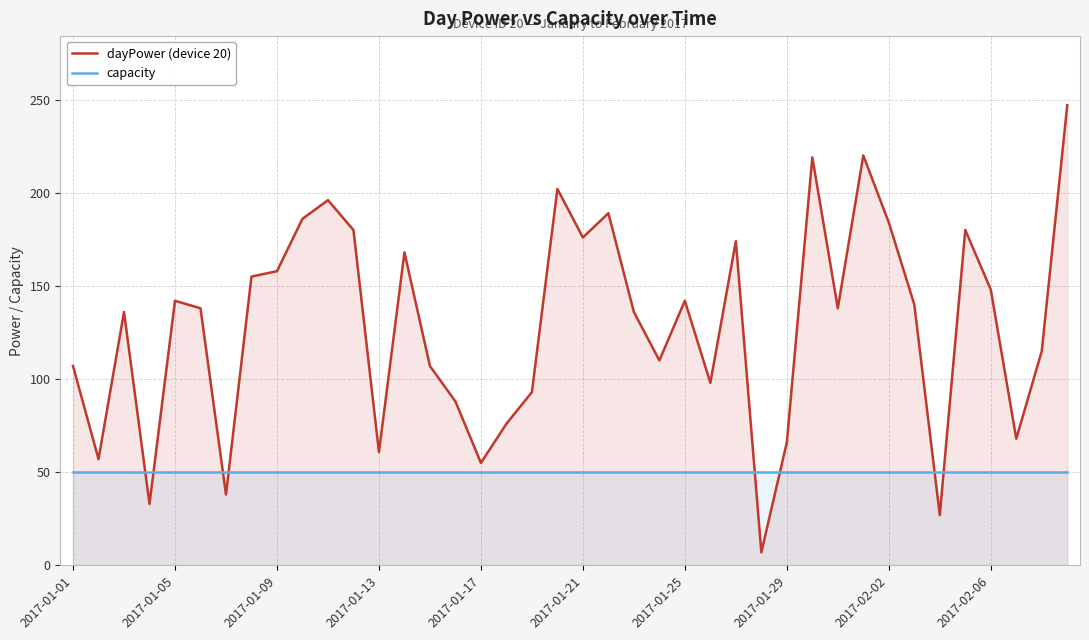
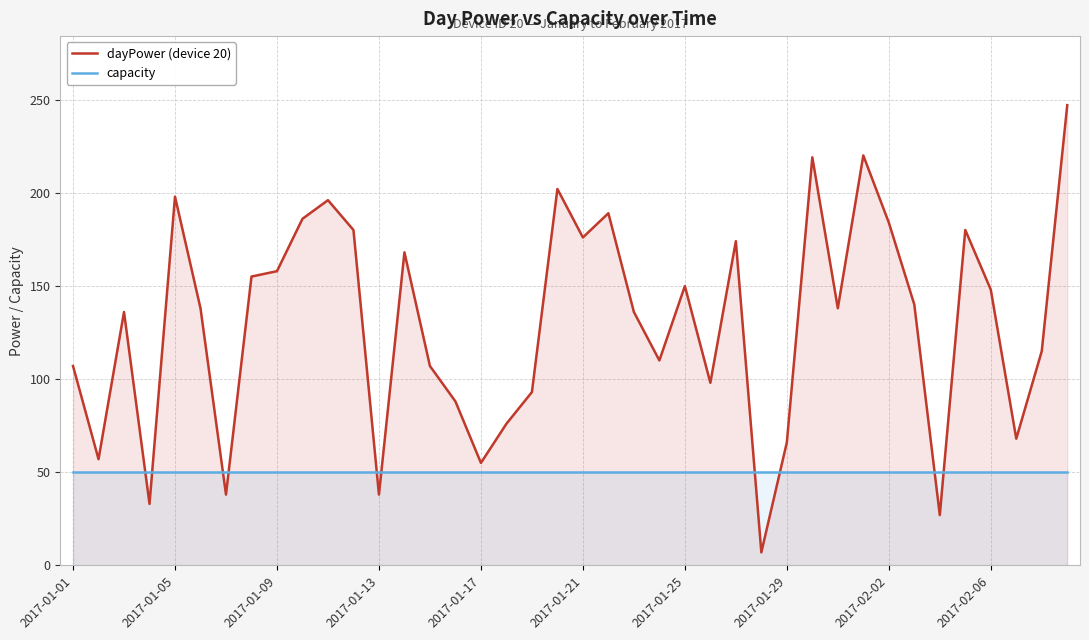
dayPower (device 20), 2017-01-05: 142 -> 198
dayPower (device 20), 2017-01-13: 61 -> 38
dayPower (device 20), 2017-01-25: 142 -> 150
